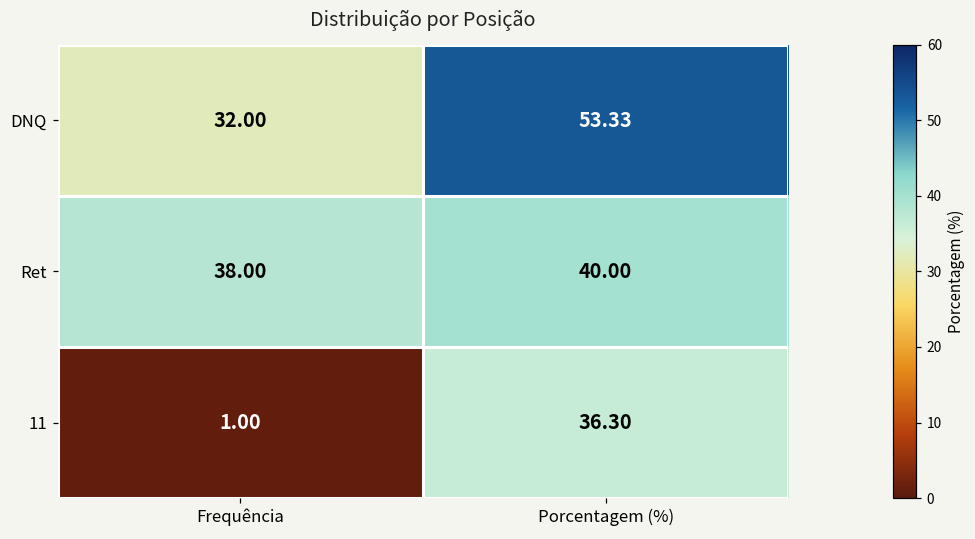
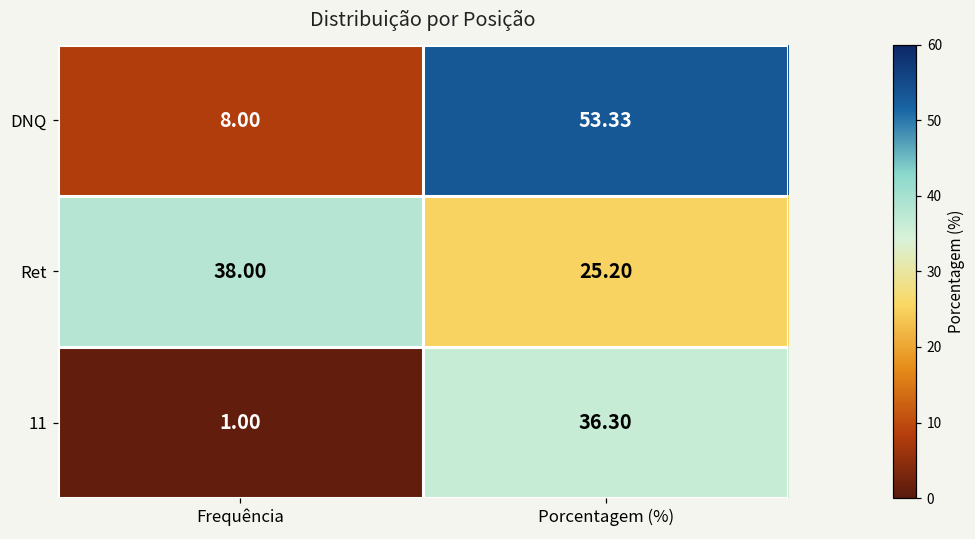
DNQ, Frequência: 32.00 -> 8.00
Ret, Porcentagem (%): 40.00 -> 25.20
